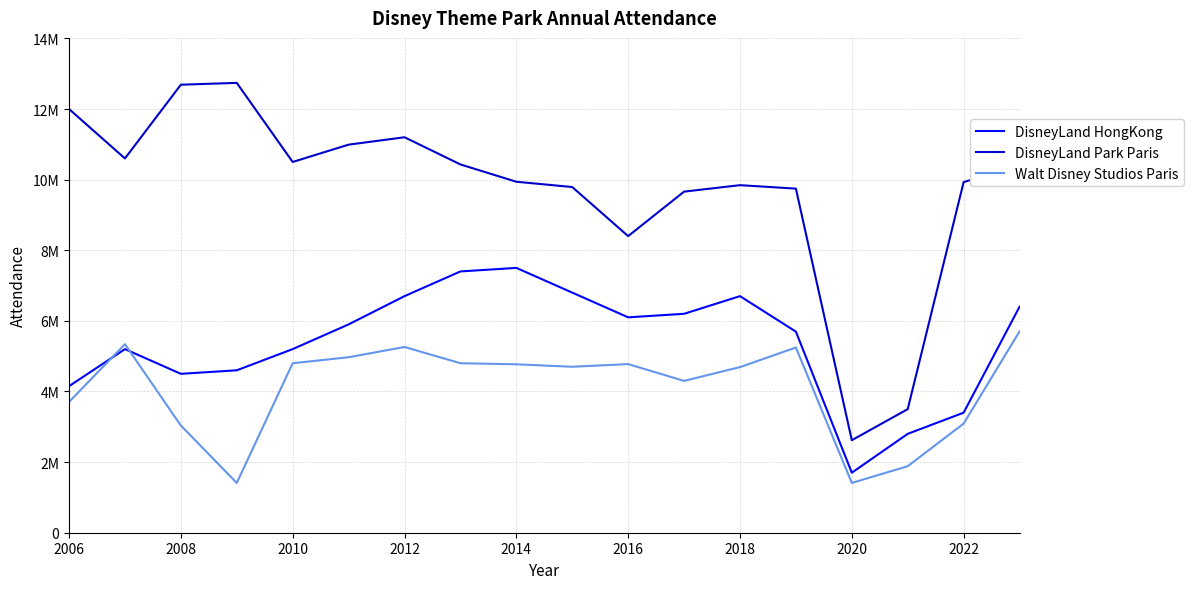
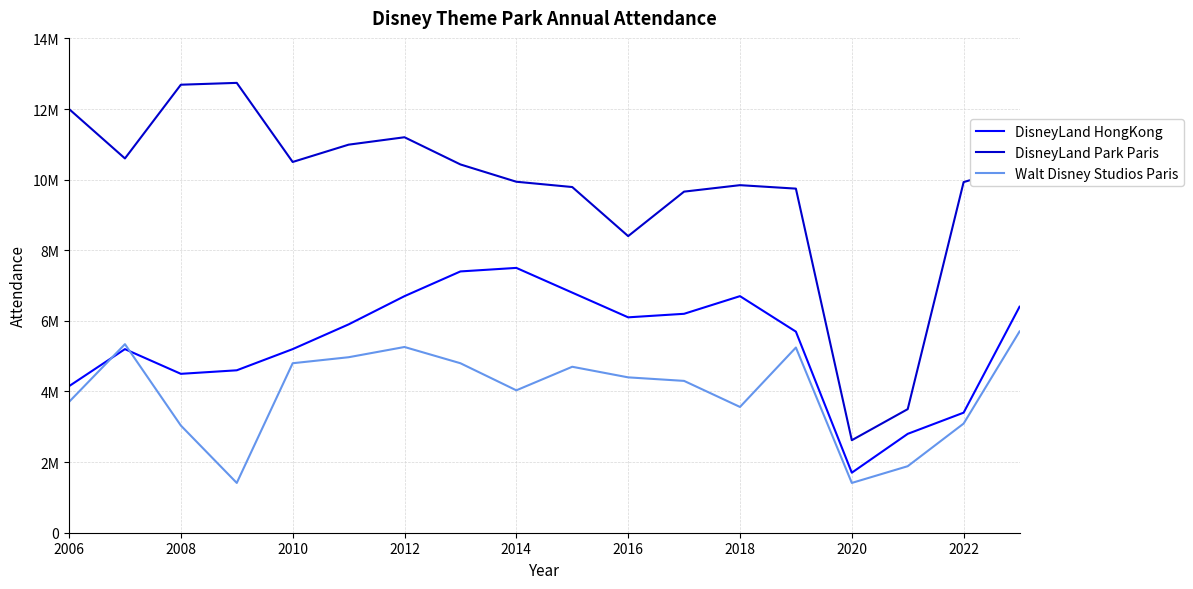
Walt Disney Studios Paris, 2014: 4800000 -> 4000000
Walt Disney Studios Paris, 2016: 4800000 -> 4400000
Walt Disney Studios Paris, 2018: 4700000 -> 3600000
